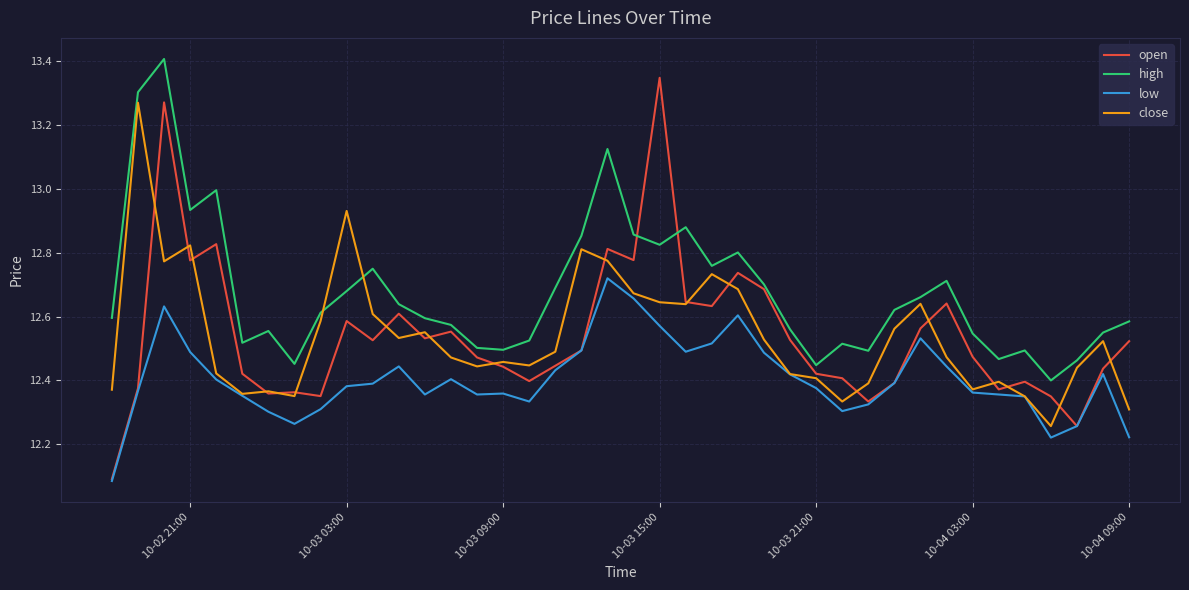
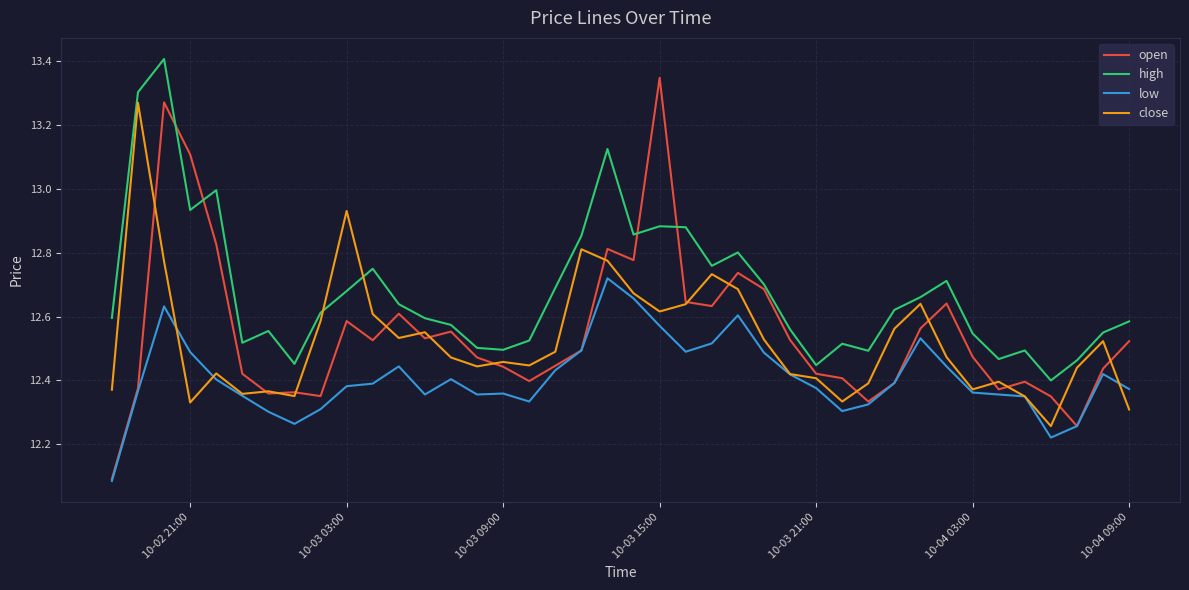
open, 10-02 21:00: 12.78 -> 13.11
close, 10-02 21:00: 12.82 -> 12.33
high, 10-03 15:00: 12.83 -> 12.88
close, 10-03 15:00: 12.65 -> 12.62
low, 10-04 09:00: 12.22 -> 12.37
